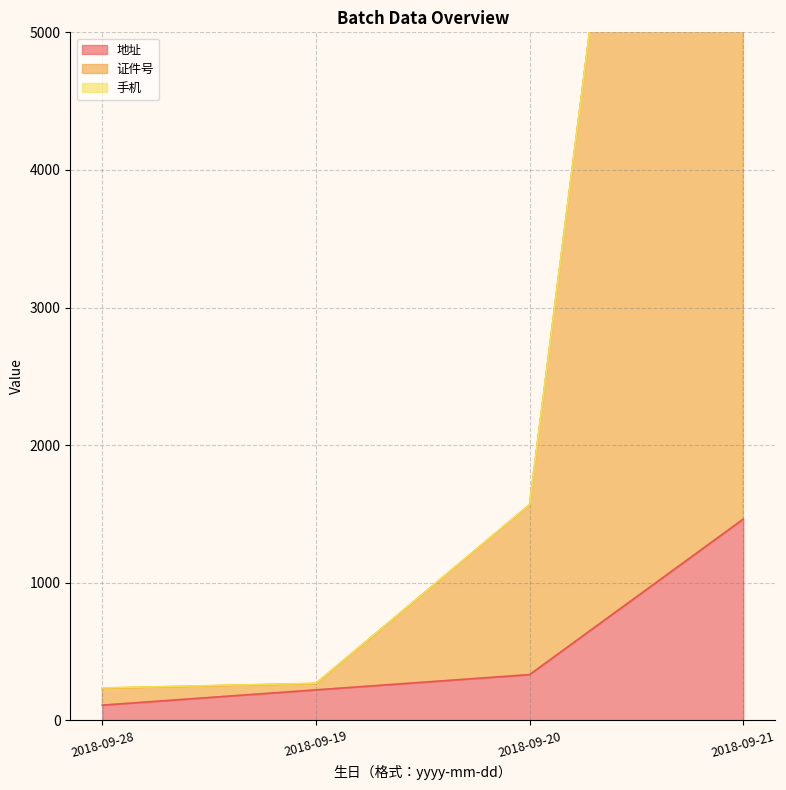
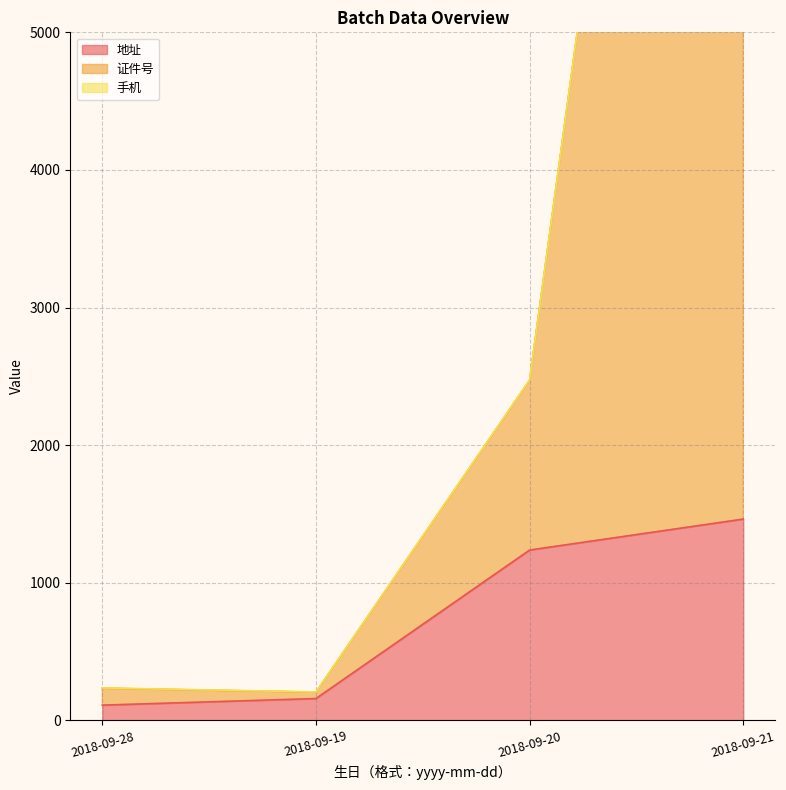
地址, 2018-09-19: 220 -> 160
地址, 2018-09-20: 330 -> 1240
